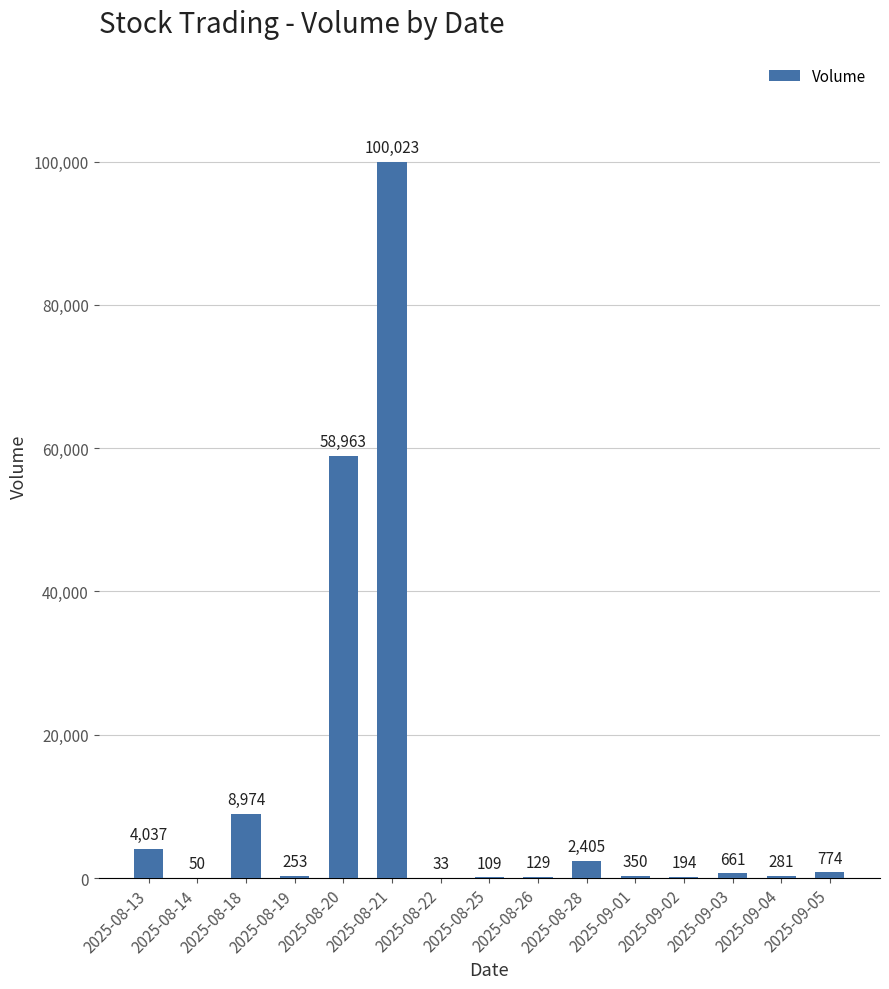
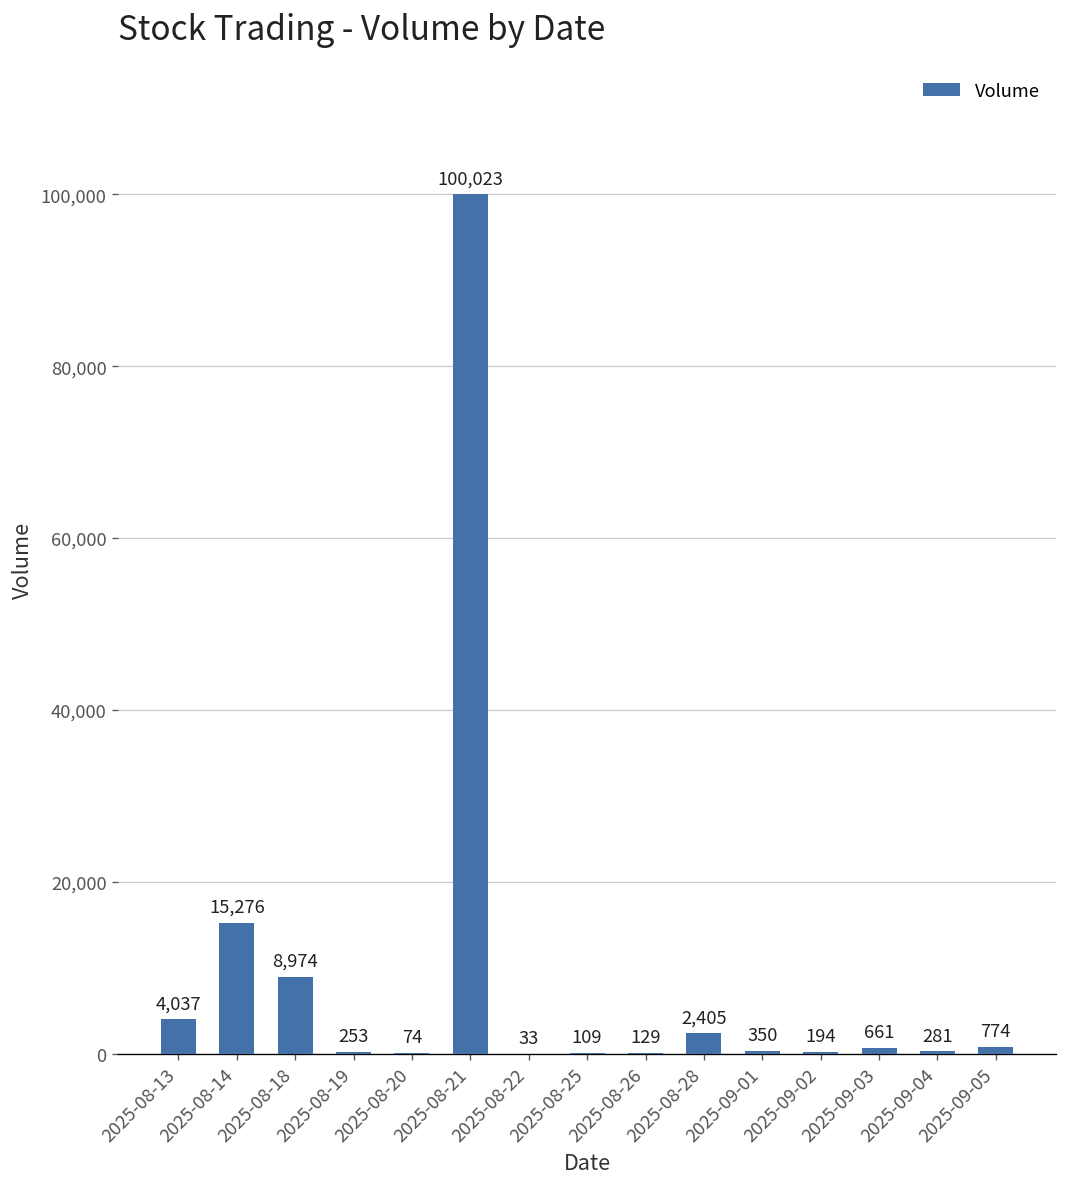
2025-08-14: 50 -> 15,276
2025-08-20: 58,963 -> 74
